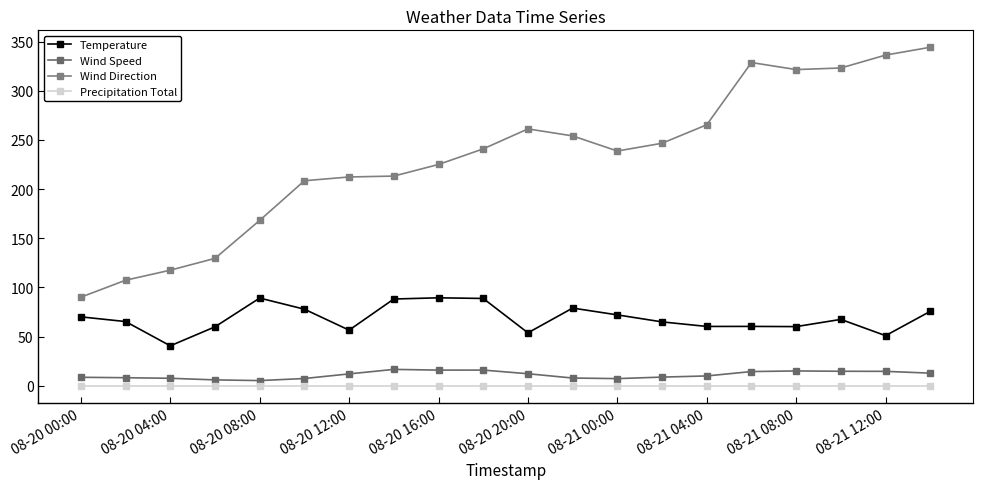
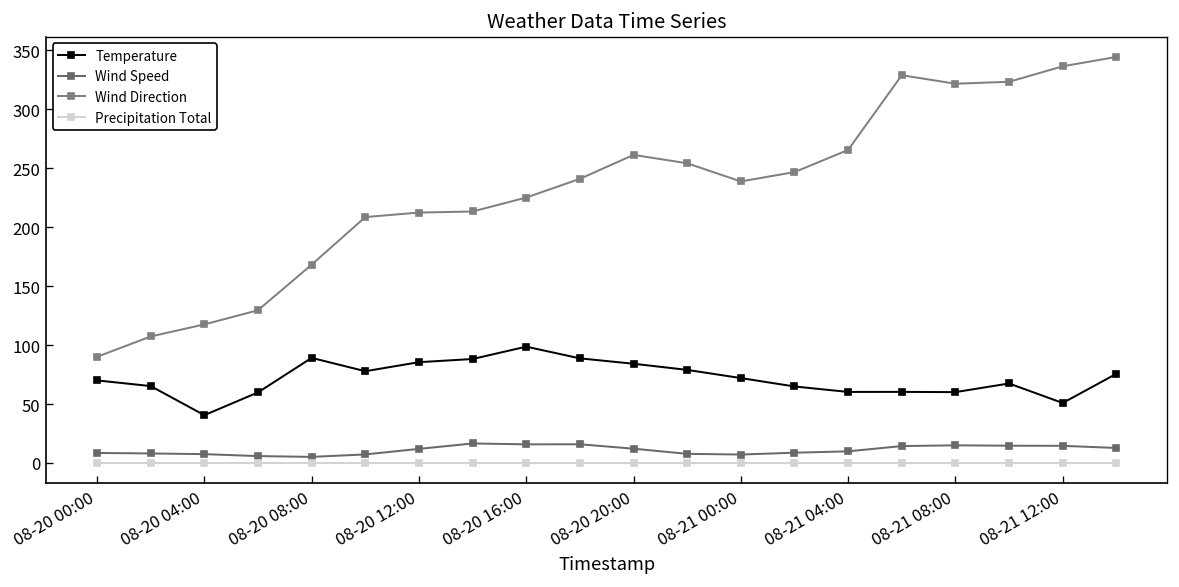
Temperature, 08-20 12:00: 60 -> 90
Temperature, 08-20 16:00: 90 -> 100
Temperature, 08-20 20:00: 50 -> 80
